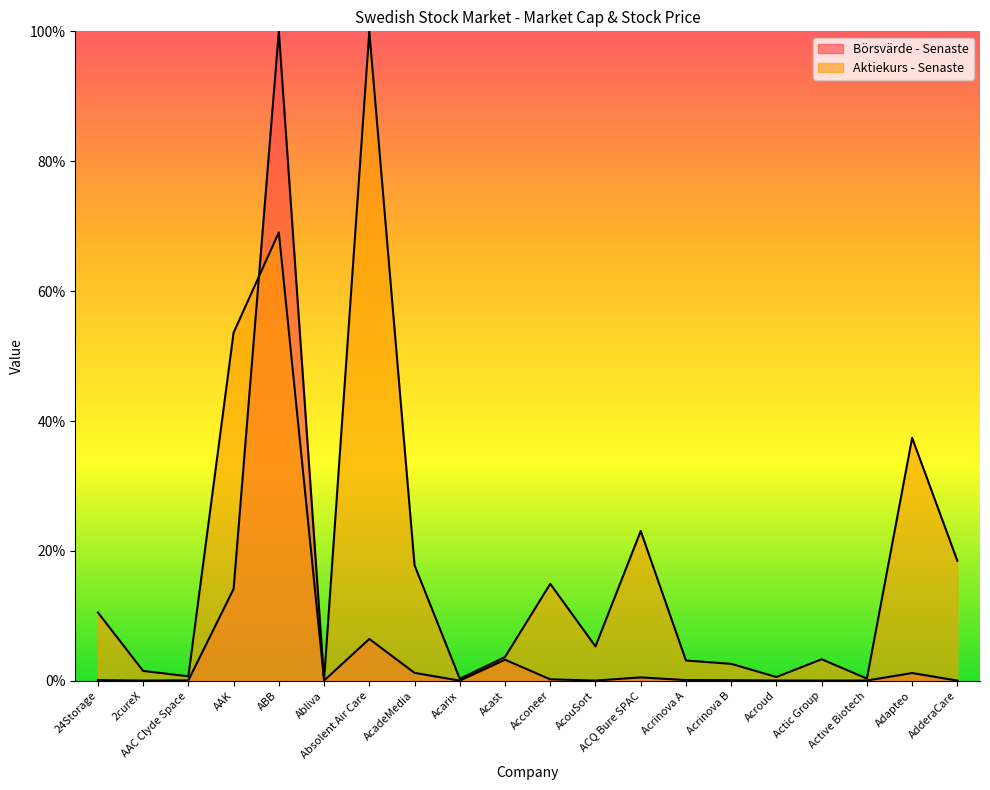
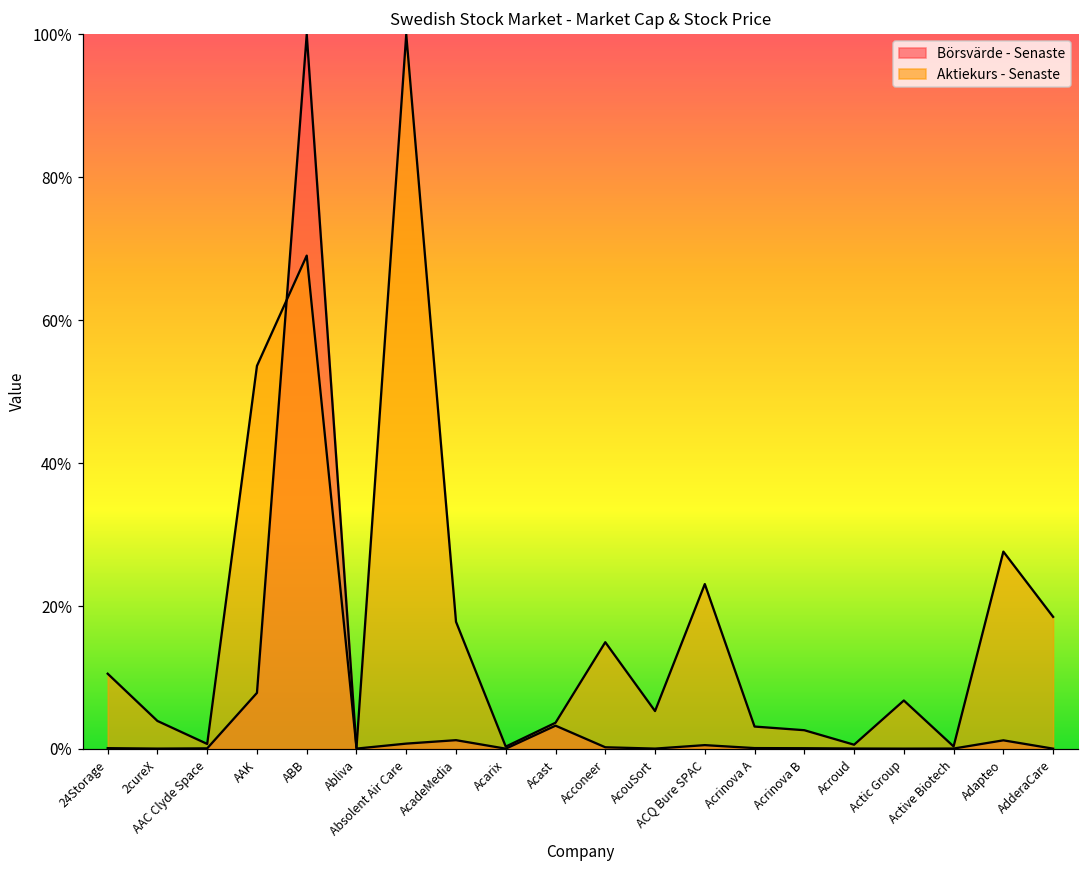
Aktiekurs - Senaste, 2cureX: 2% -> 4%
Börsvärde - Senaste, AAK: 14% -> 8%
Börsvärde - Senaste, Absolent Air Care: 6% -> 1%
Aktiekurs - Senaste, Actic Group: 3% -> 7%
Aktiekurs - Senaste, Adapteo: 37% -> 28%
